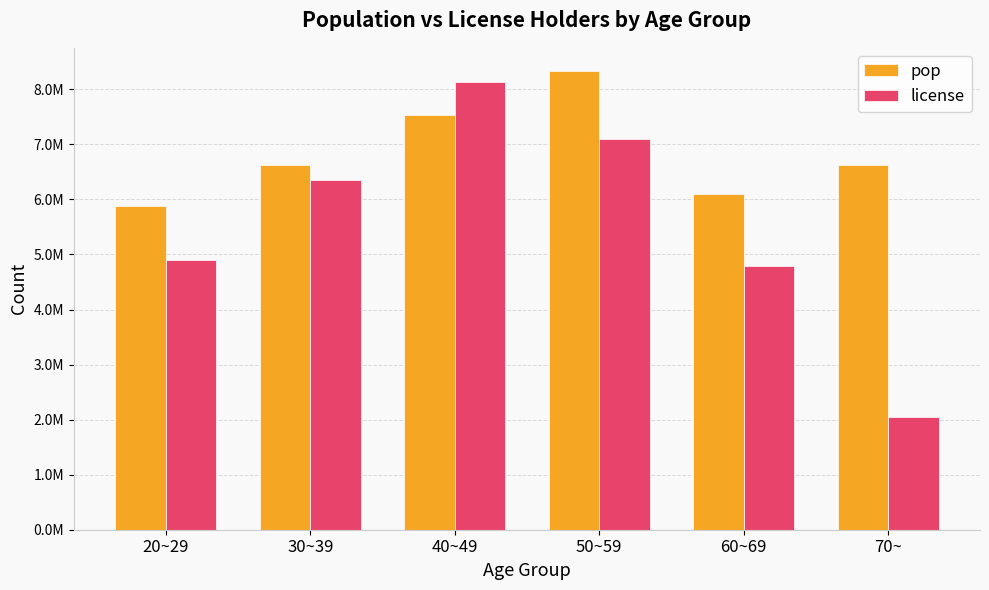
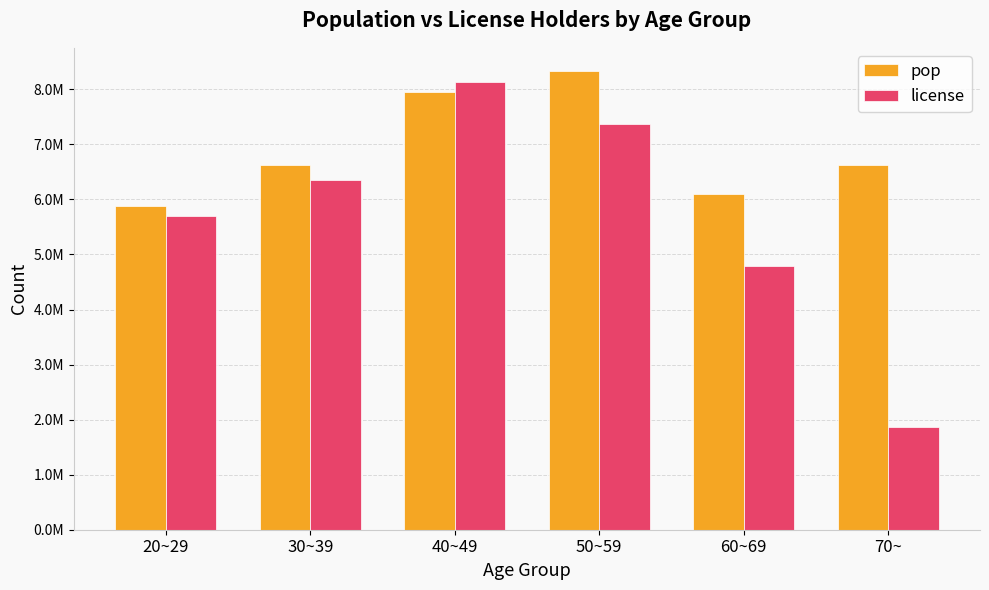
license, 20~29: 4900000 -> 5700000
pop, 40~49: 7500000 -> 8000000
license, 50~59: 7100000 -> 7400000
license, 70~: 2000000 -> 1900000
